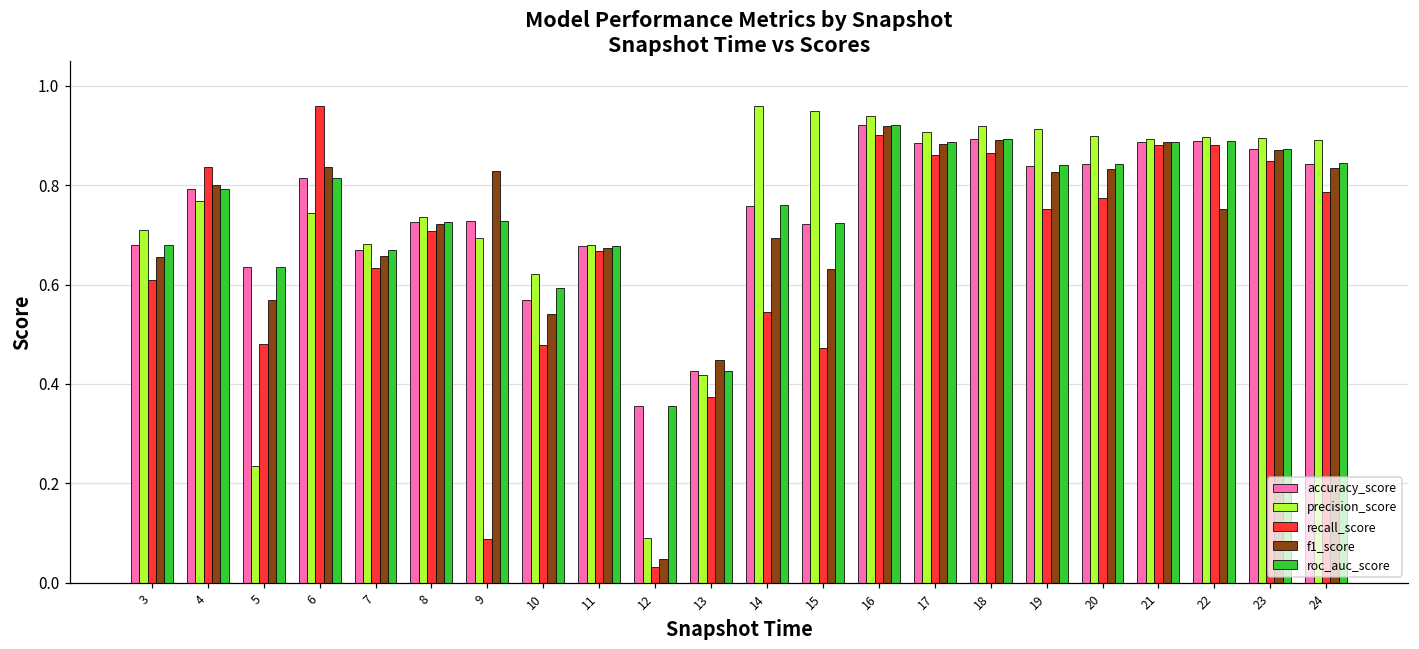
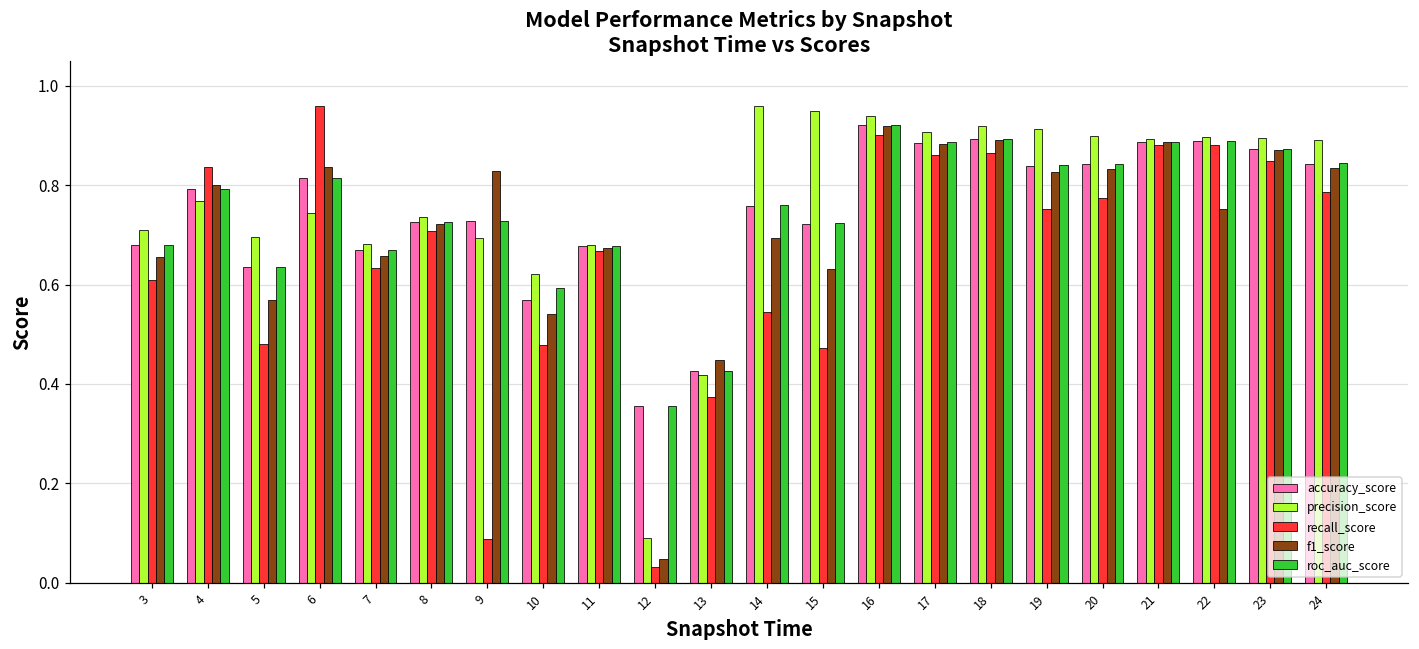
precision_score, 5: 0.23 -> 0.70
